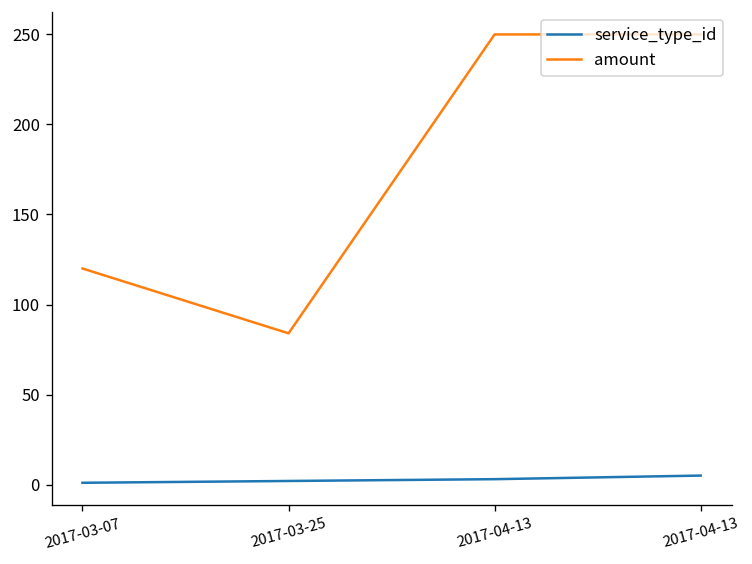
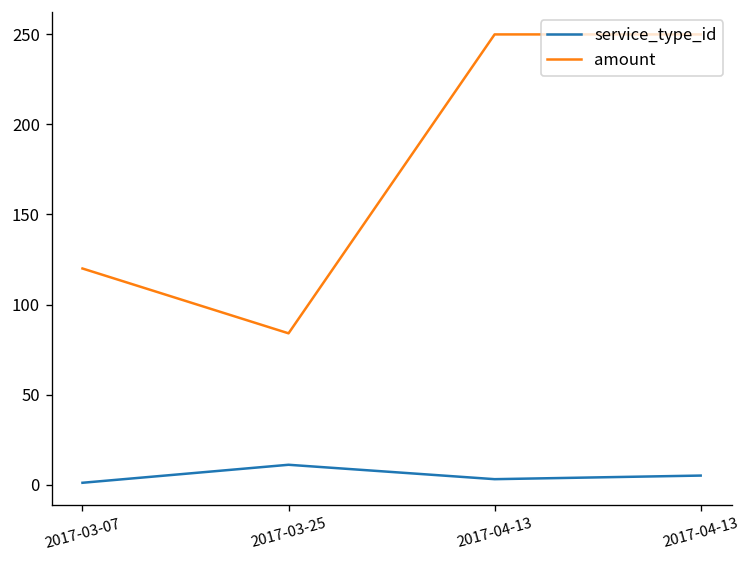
service_type_id, 2017-03-25: 2 -> 11
